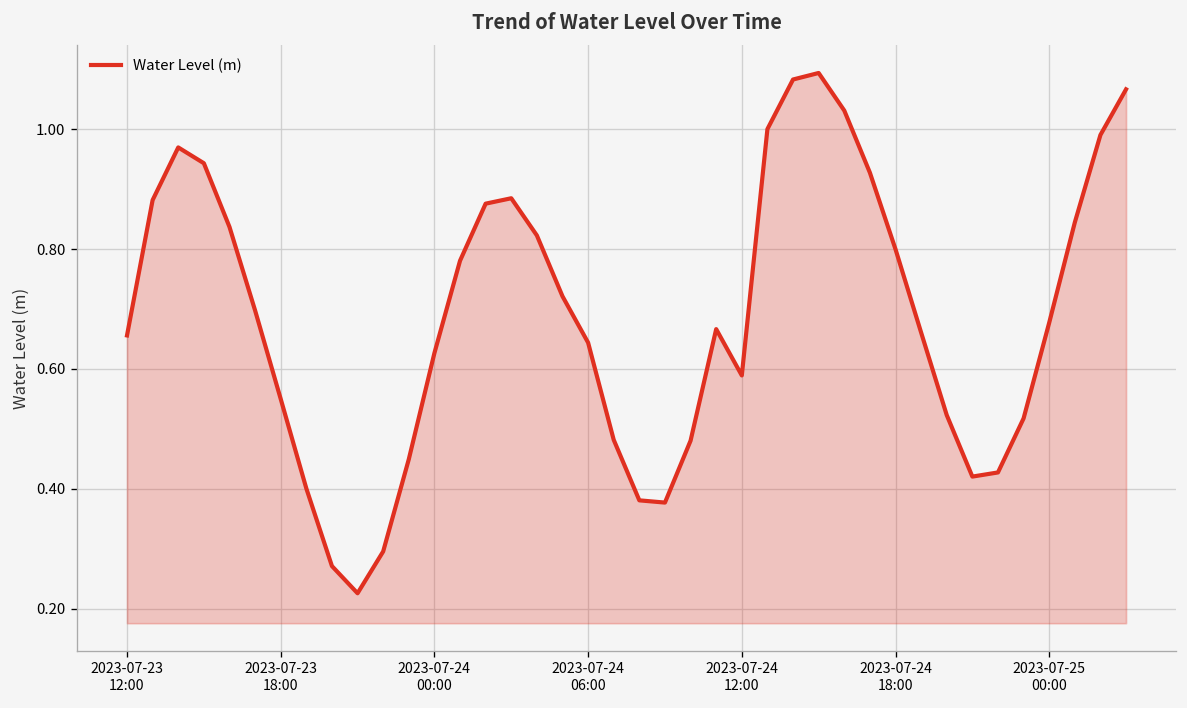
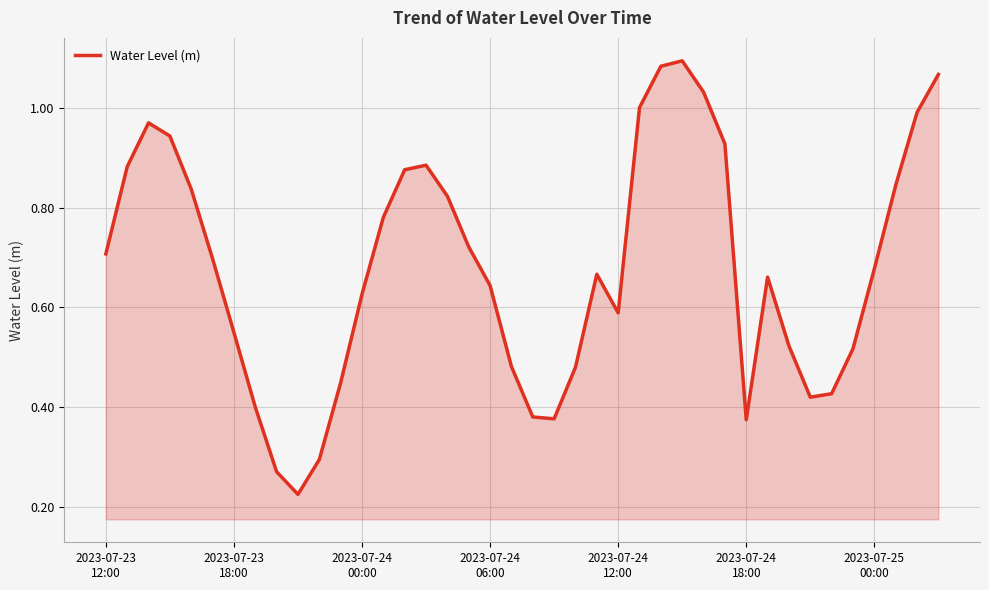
2023-07-23 12:00: 0.66 -> 0.71
2023-07-24 18:00: 0.80 -> 0.37
